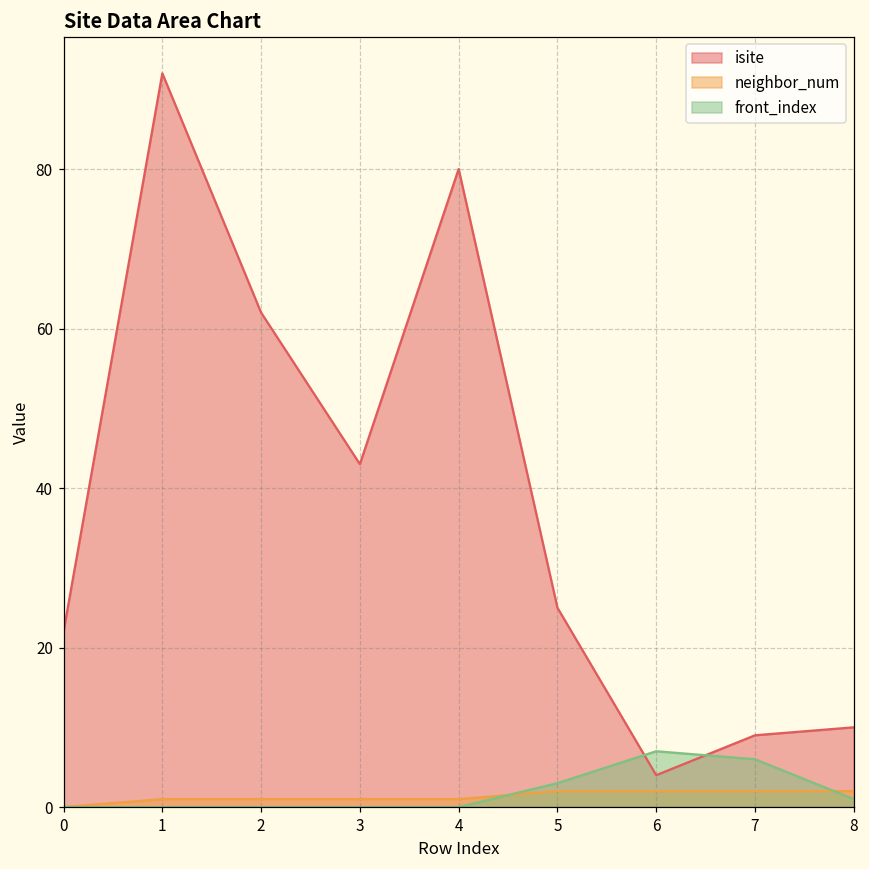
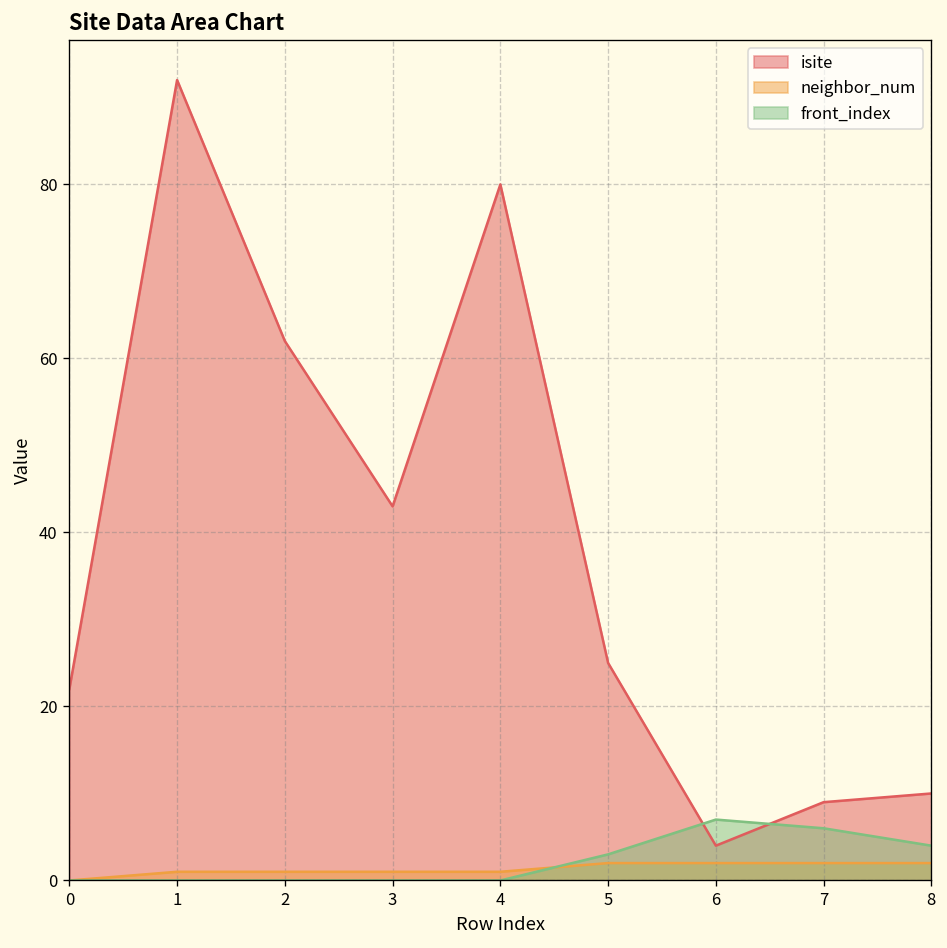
front_index, 8: 1 -> 4
